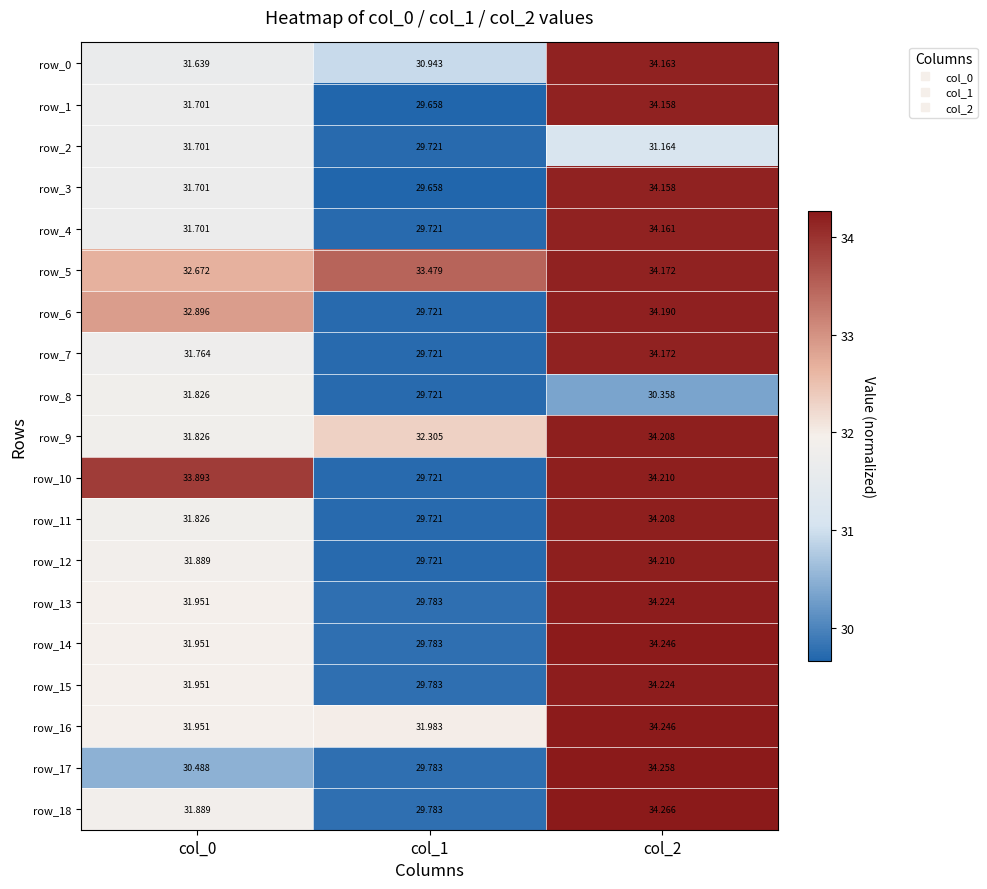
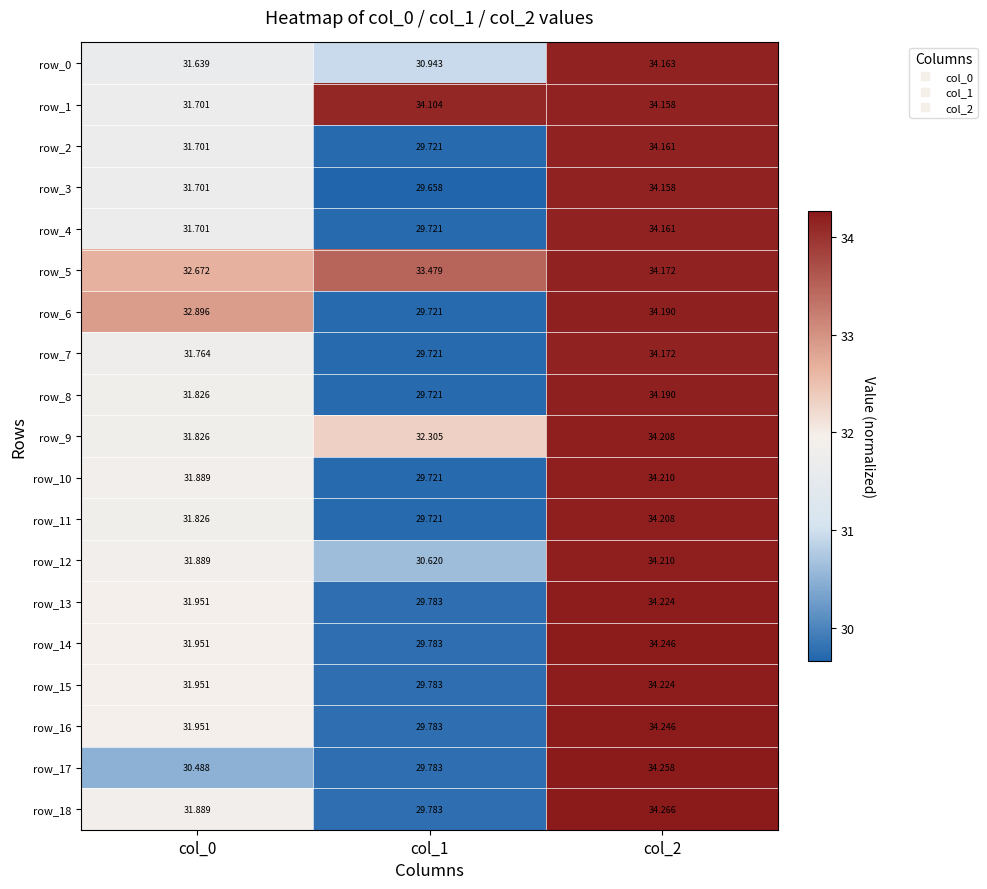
row_1, col_1: 29.658 -> 34.104
row_2, col_2: 31.164 -> 34.161
row_8, col_2: 30.358 -> 34.190
row_10, col_0: 33.893 -> 31.889
row_12, col_1: 29.721 -> 30.620
row_16, col_1: 31.983 -> 29.783
